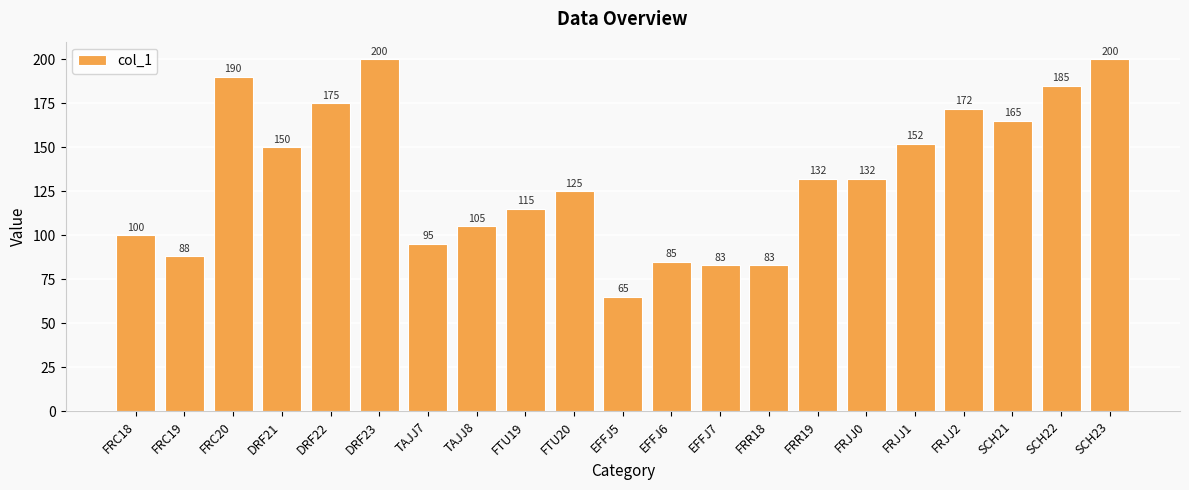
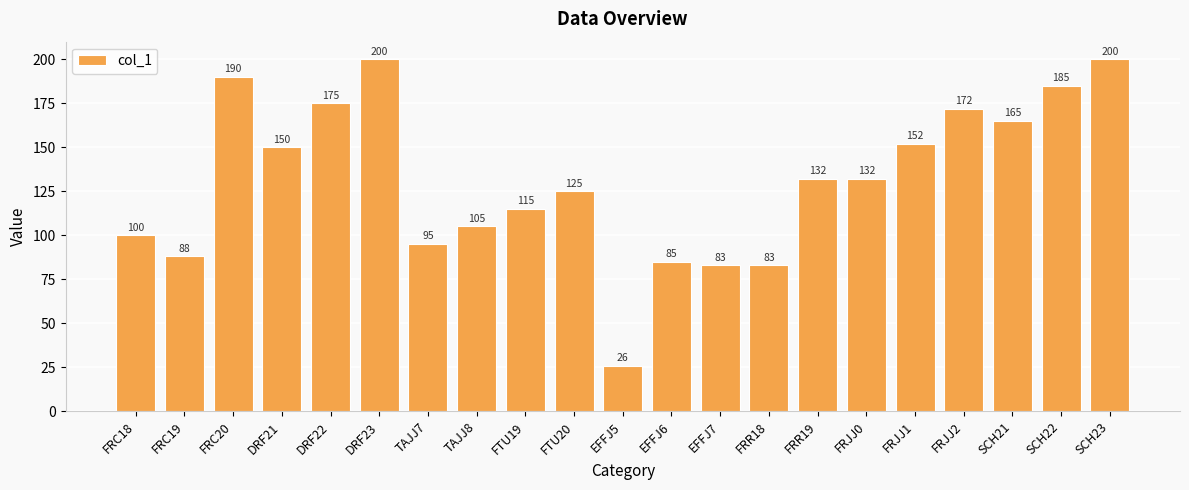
EFFJ5: 65 -> 26
